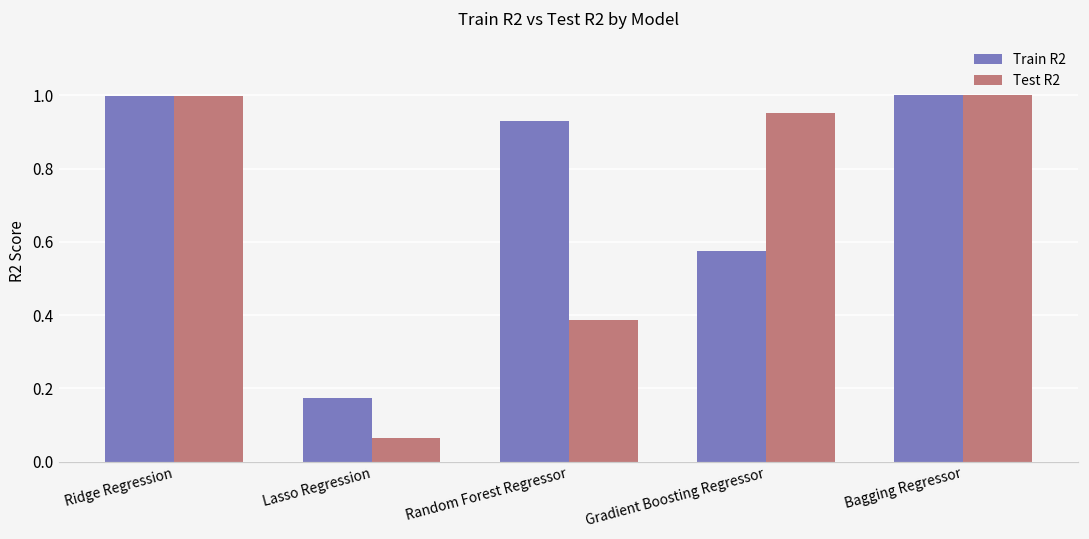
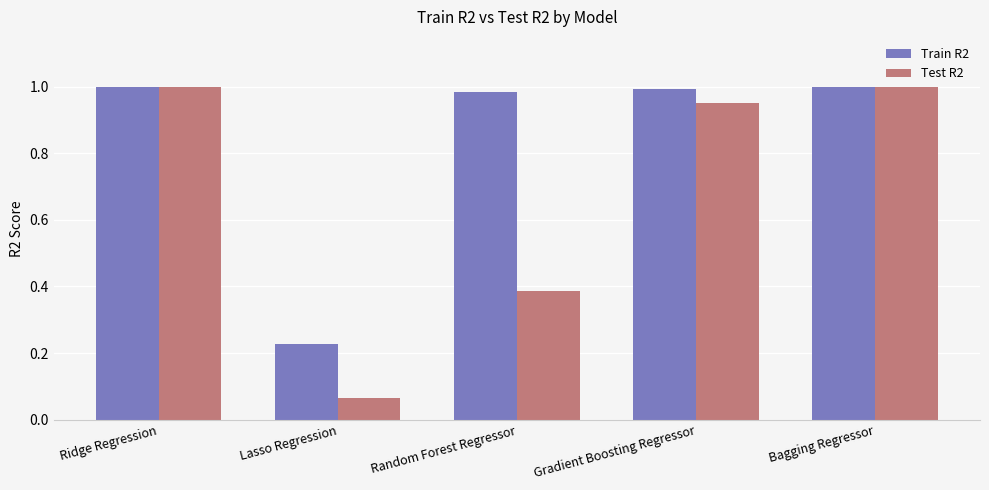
Train R2, Lasso Regression: 0.17 -> 0.23
Train R2, Random Forest Regressor: 0.93 -> 0.98
Train R2, Gradient Boosting Regressor: 0.57 -> 0.99
